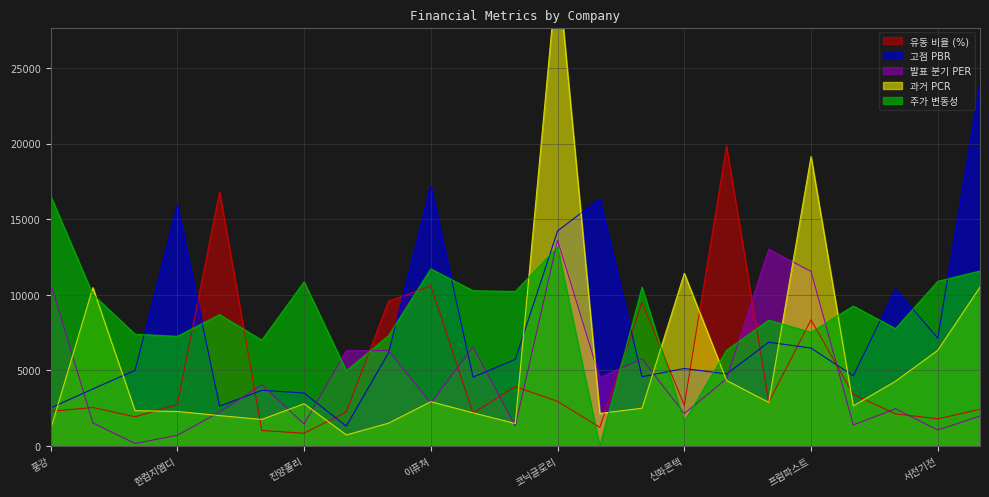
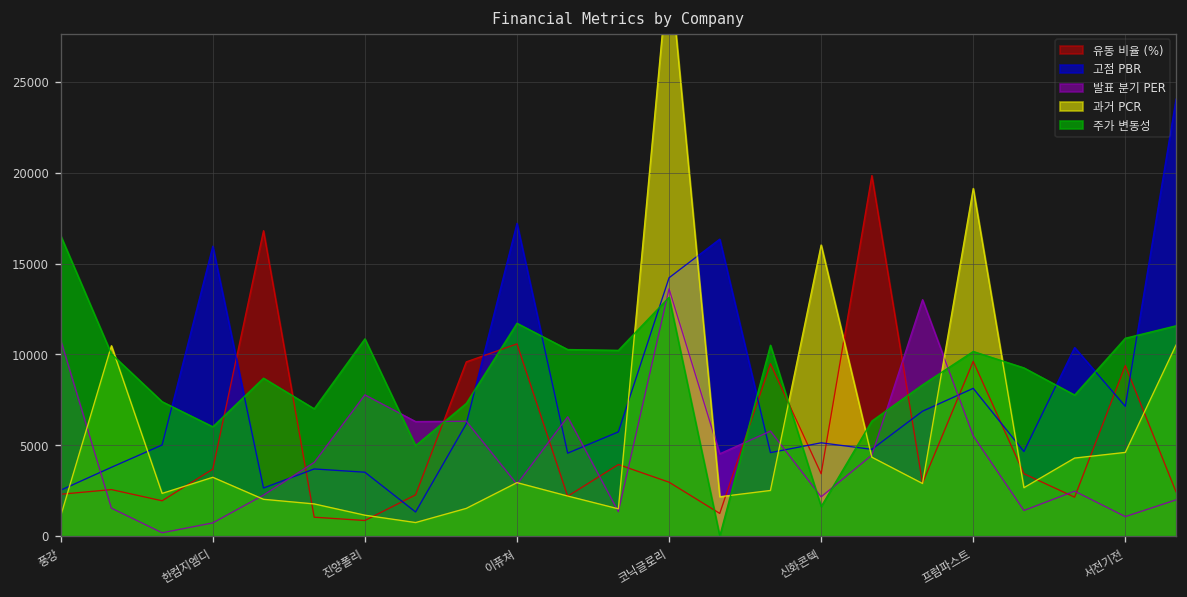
유동 비율 (%), 한컴지엠디: 2800 -> 3700
과거 PCR, 한컴지엠디: 2300 -> 3200
주가 변동성, 한컴지엠디: 7300 -> 6000
발표 분기 PER, 진양폴리: 1500 -> 7800
과거 PCR, 진양폴리: 2800 -> 1100
유동 비율 (%), 신화콘텍: 2700 -> 3400
과거 PCR, 신화콘텍: 11400 -> 16000
유동 비율 (%), 프럼파스트: 8400 -> 9600
고점 PBR, 프럼파스트: 6500 -> 8100
발표 분기 PER, 프럼파스트: 11500 -> 5500
주가 변동성, 프럼파스트: 7500 -> 10200
유동 비율 (%), 서전기전: 1800 -> 9400
과거 PCR, 서전기전: 6300 -> 4600
